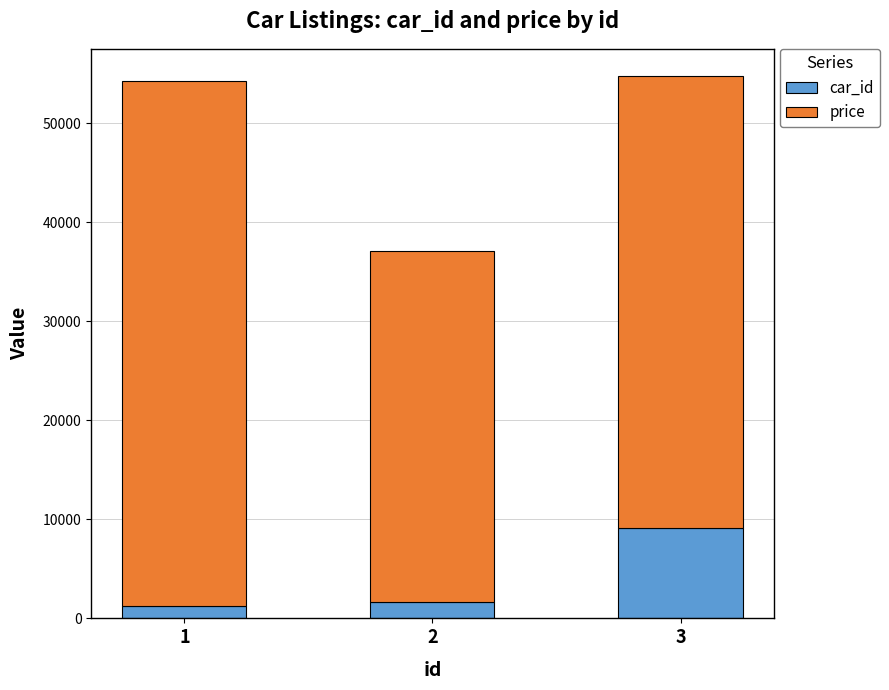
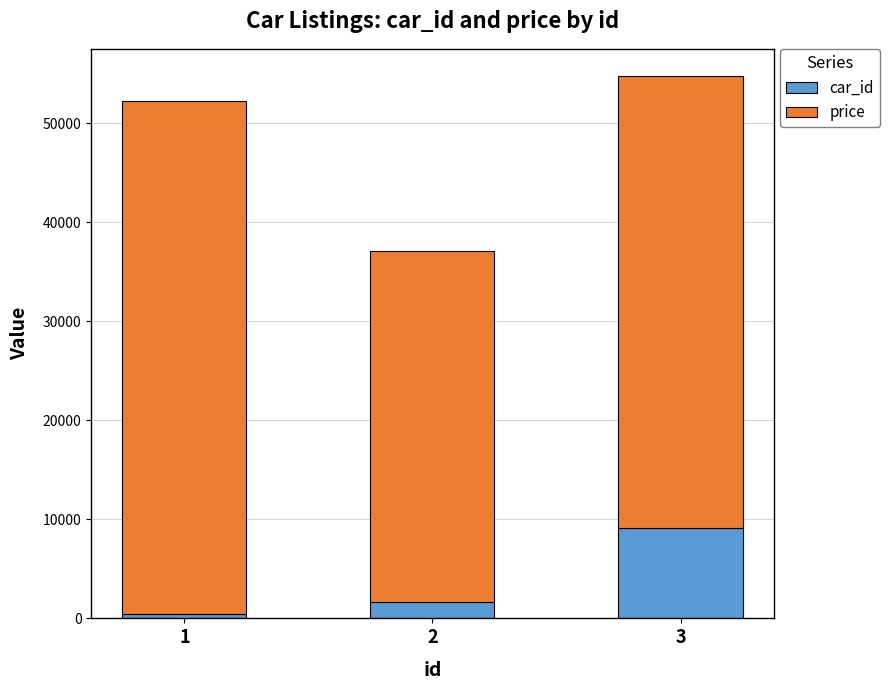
car_id, 1: 1000 -> 0
price, 1: 53000 -> 52000
